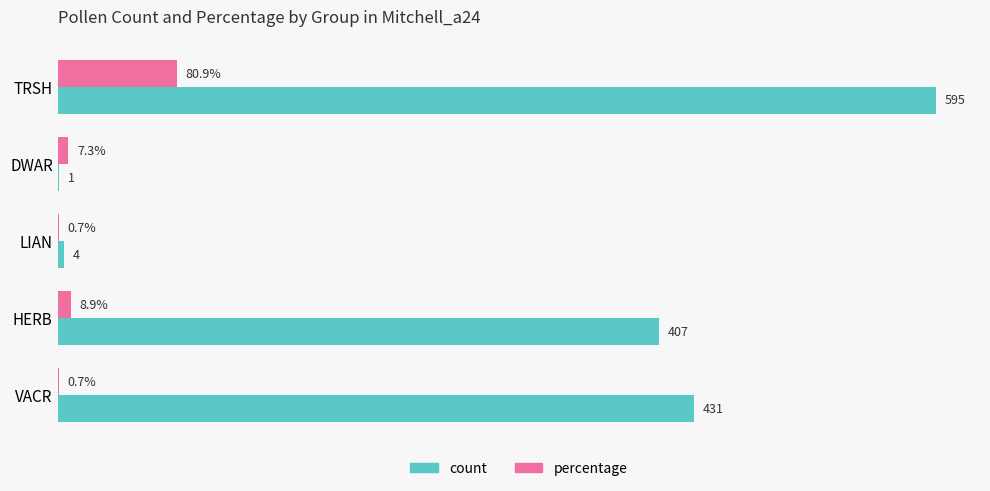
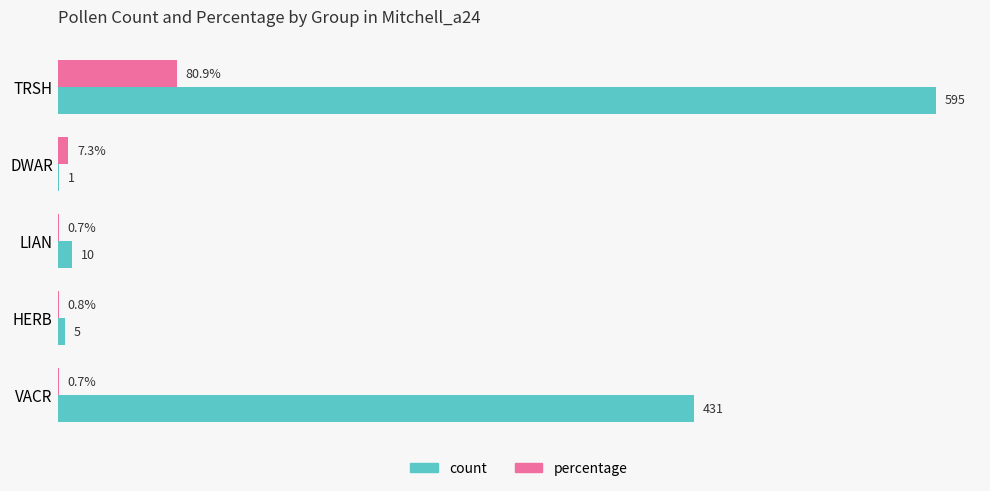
count, LIAN: 4 -> 10
percentage, HERB: 8.9% -> 0.8%
count, HERB: 407 -> 5
